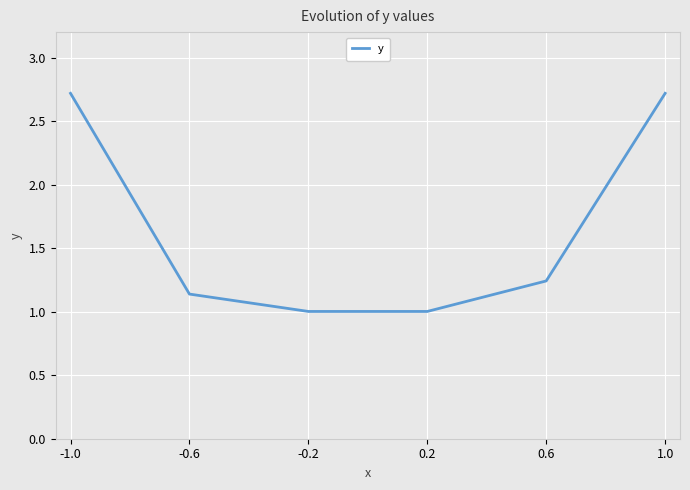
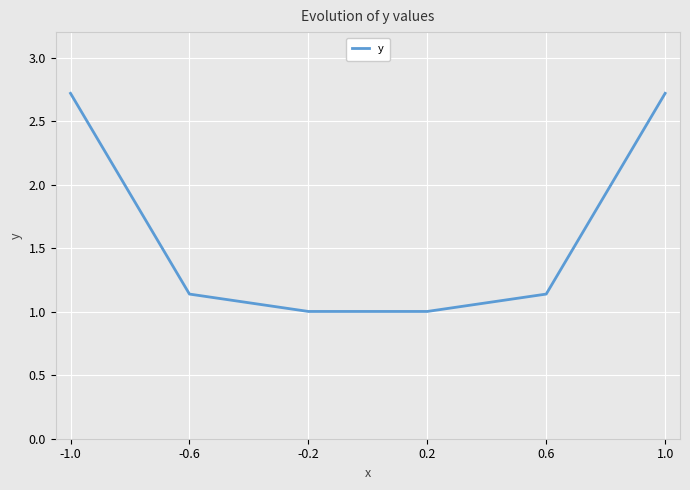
0.6: 1.24 -> 1.14
